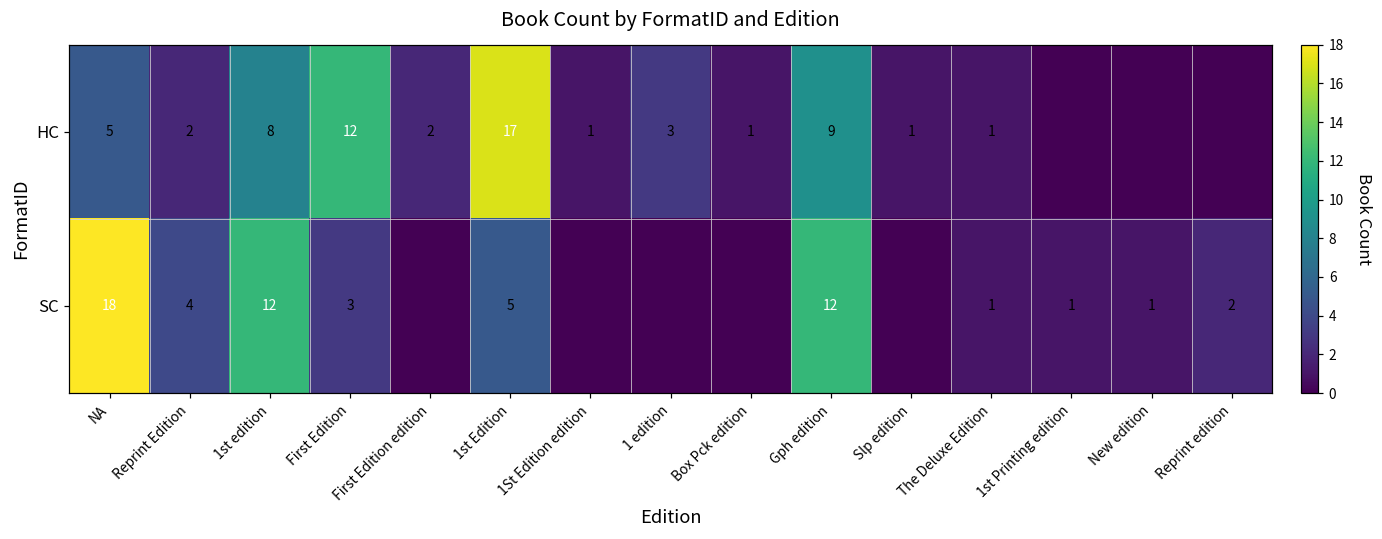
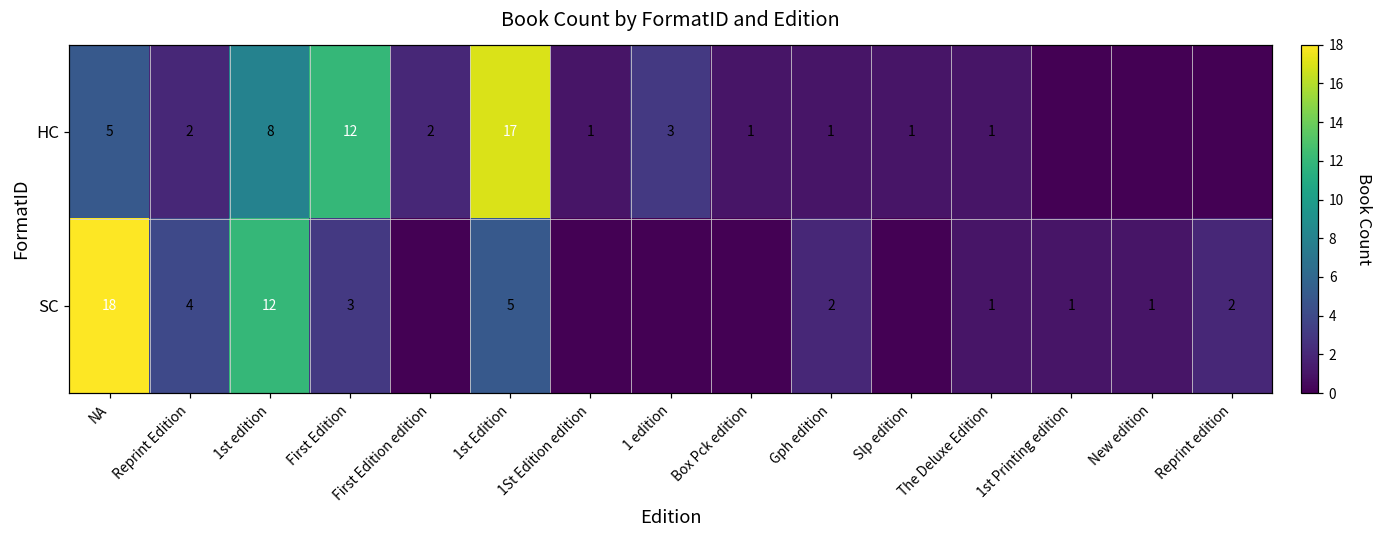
HC, Gph edition: 9 -> 1
SC, Gph edition: 12 -> 2
